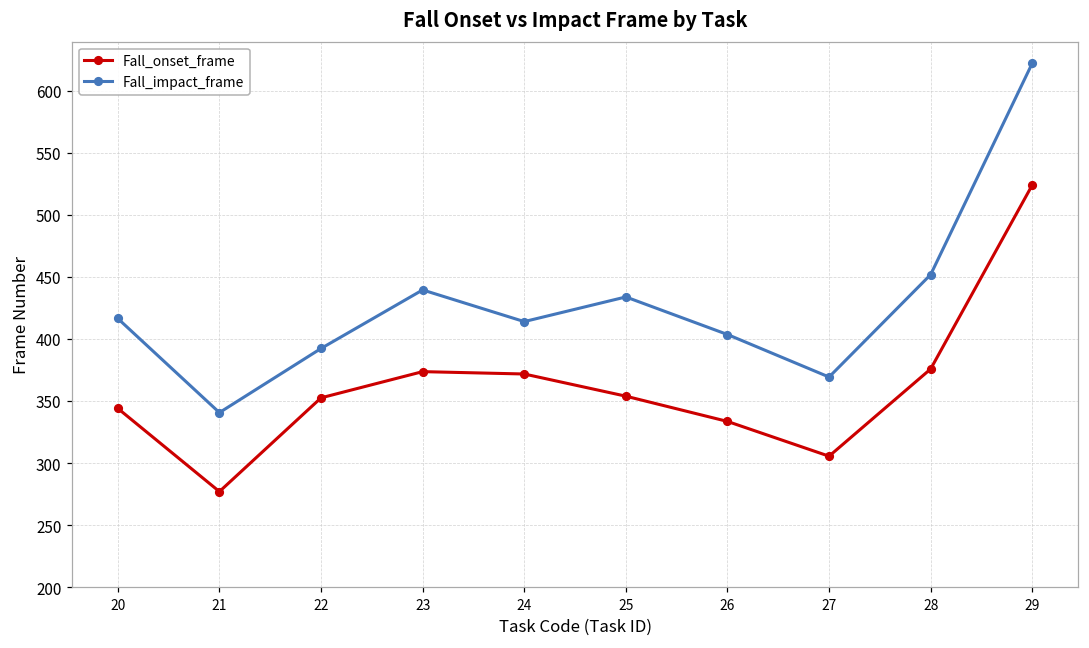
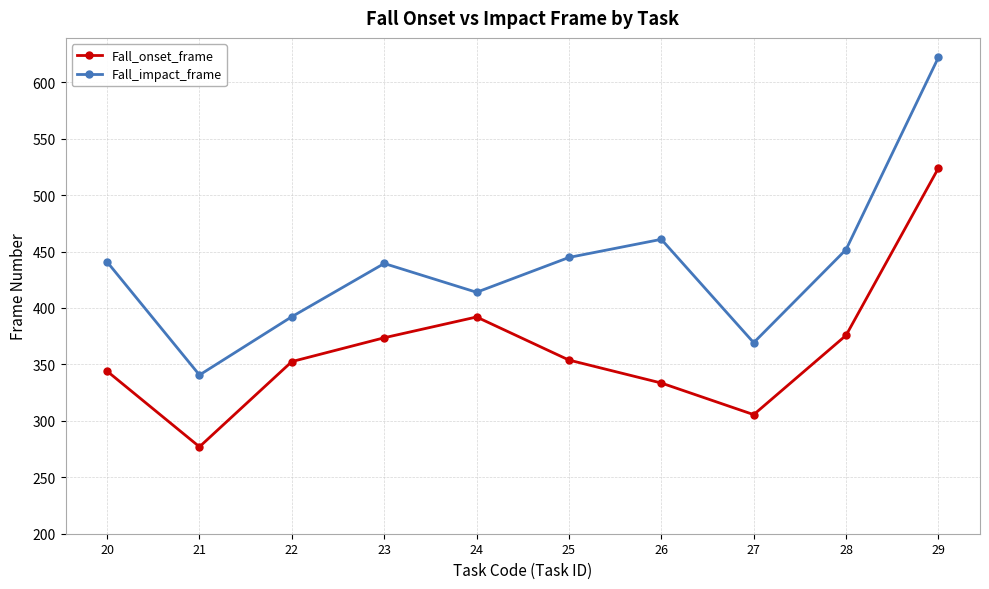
Fall_impact_frame, 20: 416 -> 441
Fall_onset_frame, 24: 372 -> 392
Fall_impact_frame, 25: 434 -> 445
Fall_impact_frame, 26: 404 -> 461
